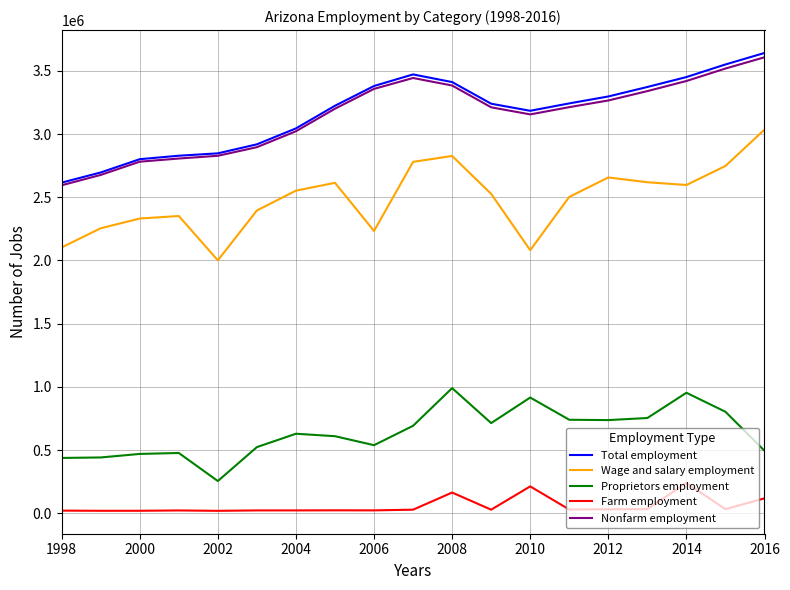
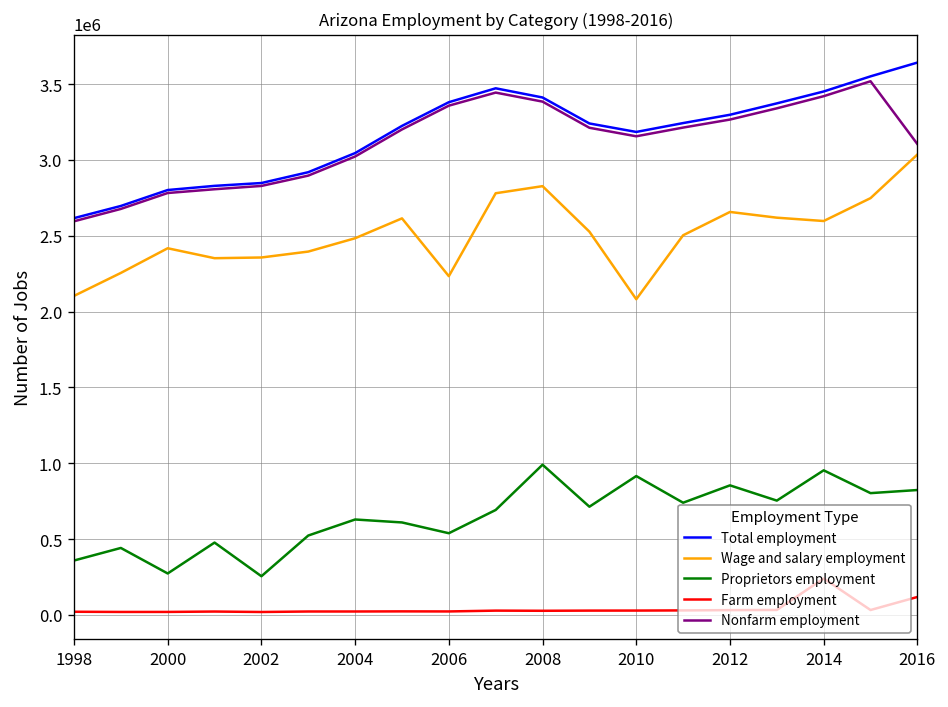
Proprietors employment, 1998: 440000 -> 360000
Wage and salary employment, 2000: 2330000 -> 2420000
Proprietors employment, 2000: 470000 -> 270000
Wage and salary employment, 2002: 2000000 -> 2360000
Wage and salary employment, 2004: 2550000 -> 2480000
Farm employment, 2008: 160000 -> 30000
Farm employment, 2010: 210000 -> 30000
Proprietors employment, 2012: 740000 -> 850000
Proprietors employment, 2016: 490000 -> 820000
Nonfarm employment, 2016: 3610000 -> 3100000
